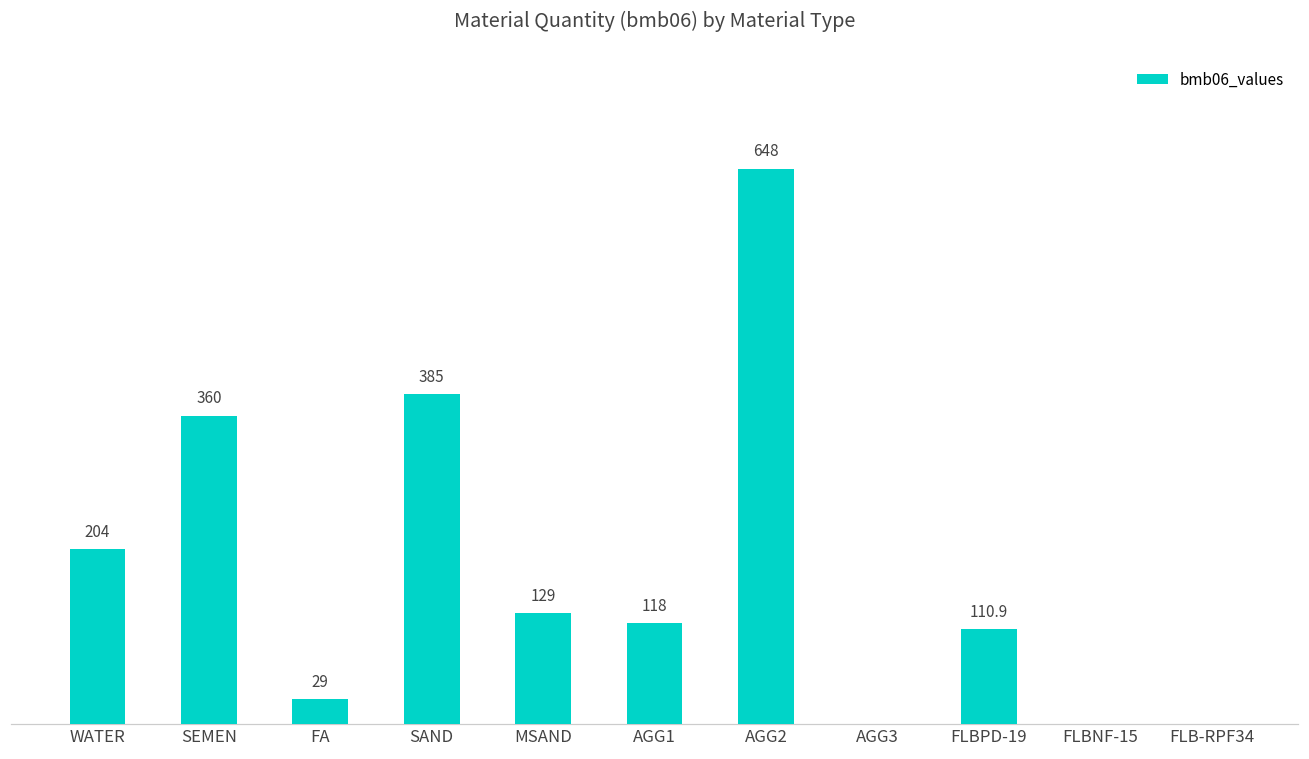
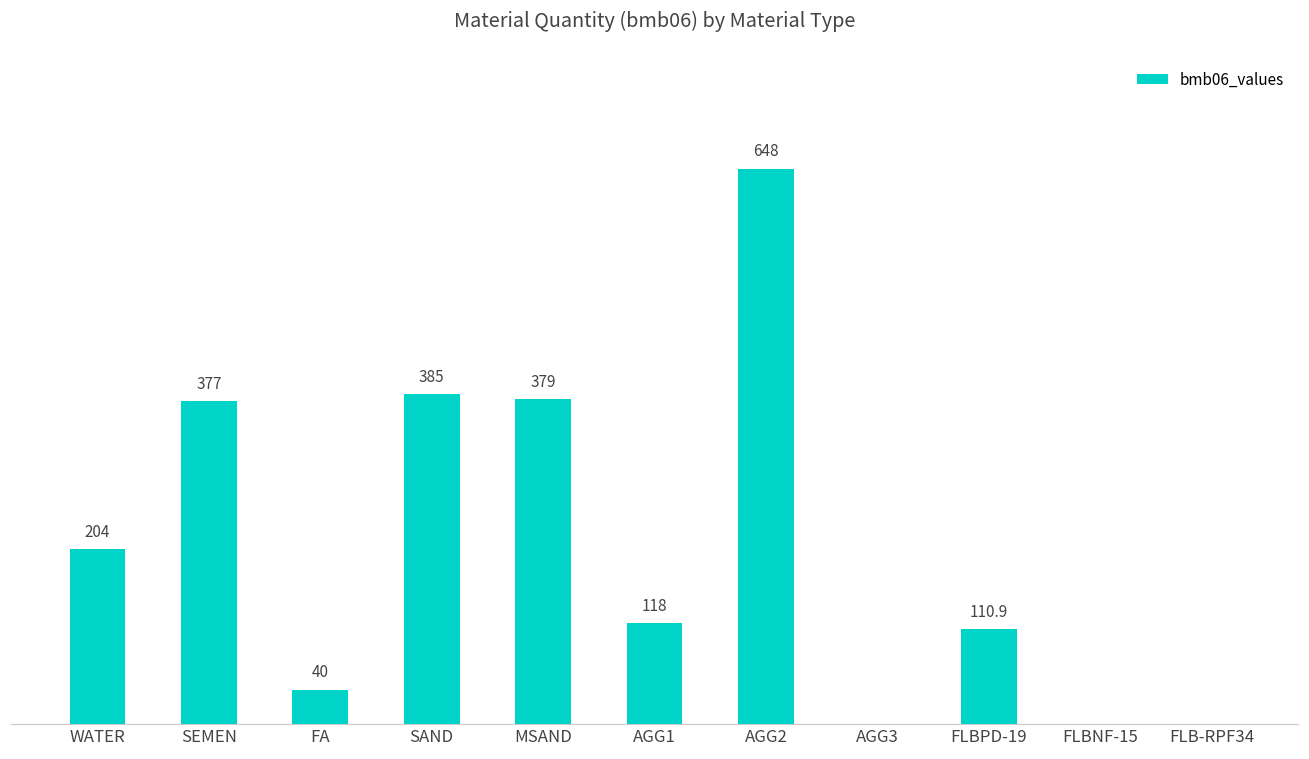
SEMEN: 360 -> 377
FA: 29 -> 40
MSAND: 129 -> 379
